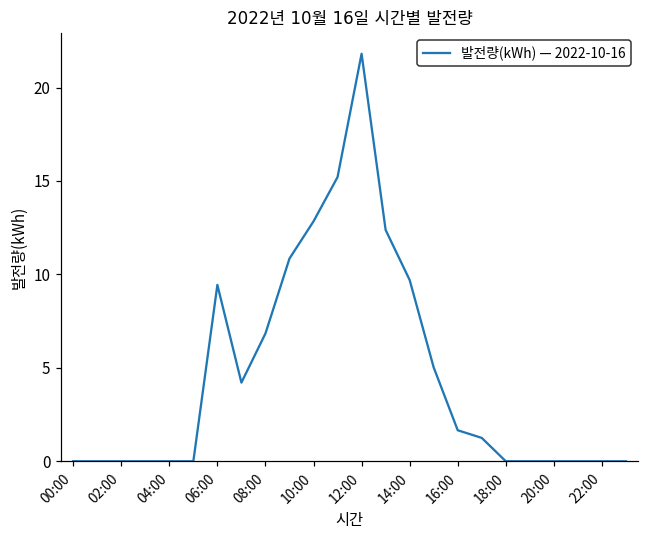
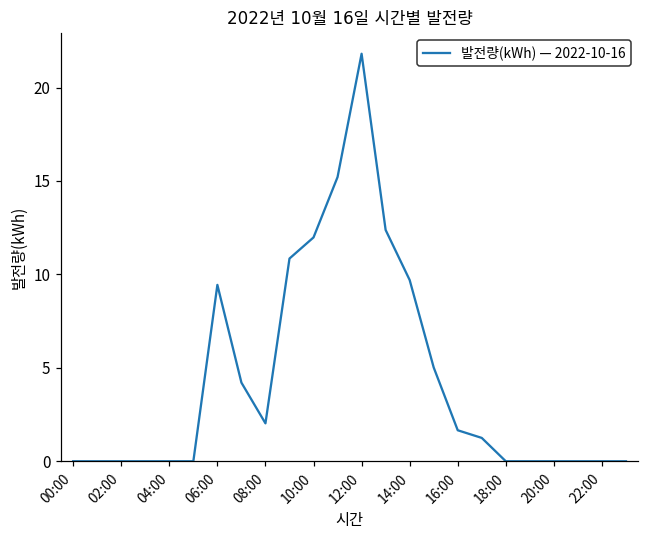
08:00: 6.8 -> 2.0
10:00: 12.8 -> 12.0
